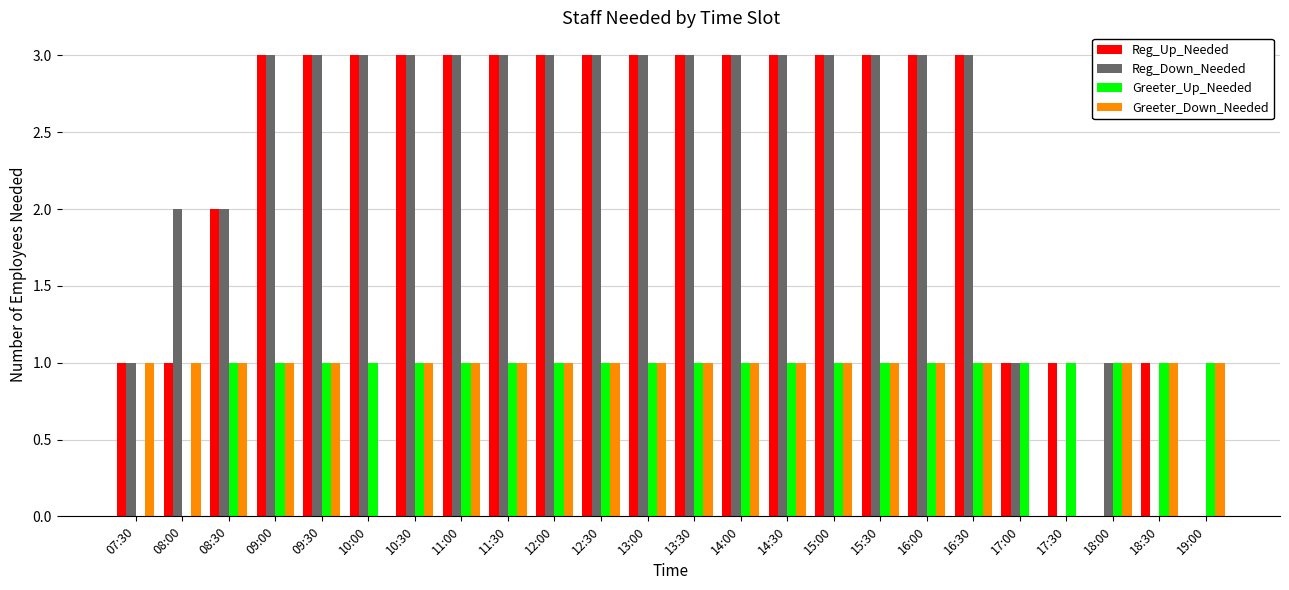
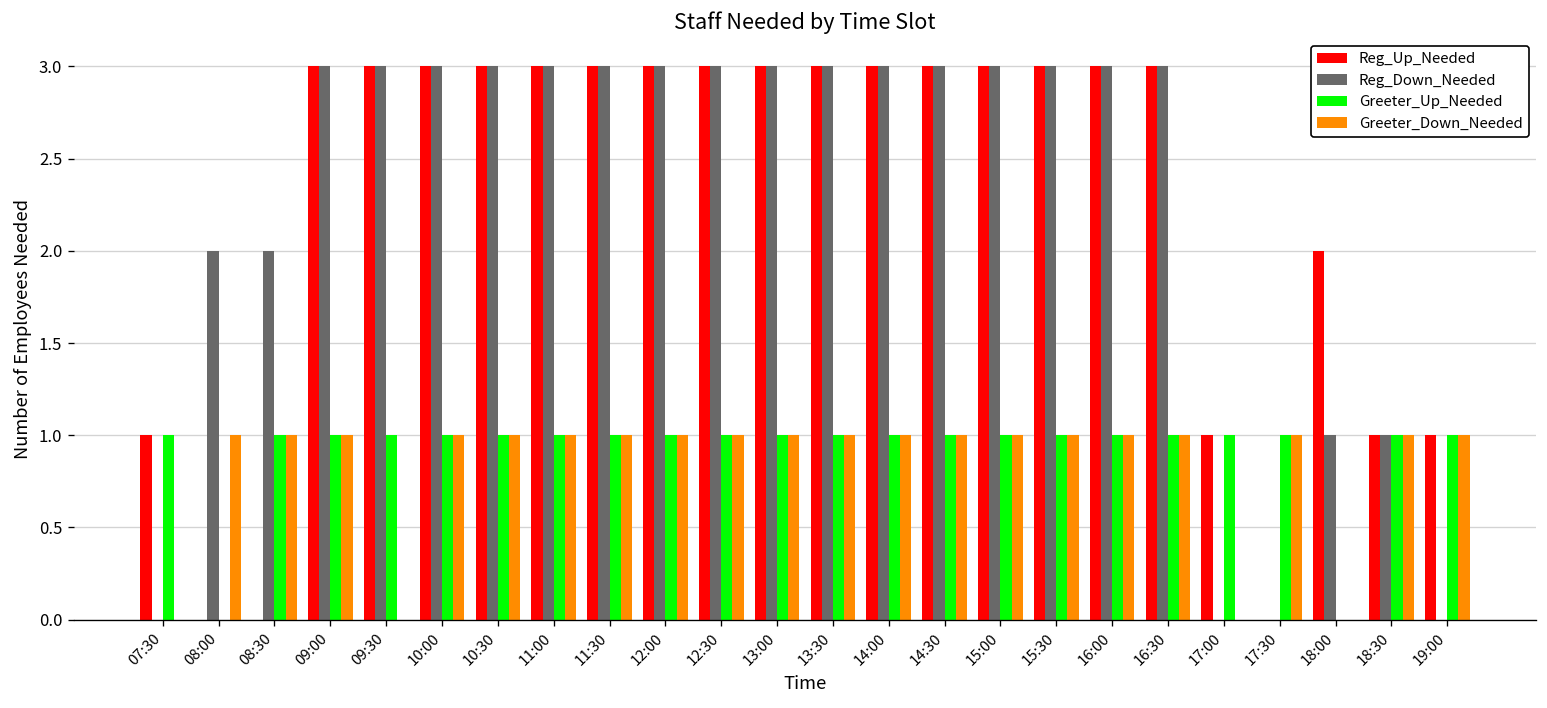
Reg_Down_Needed, 07:30: 1 -> 0
Greeter_Up_Needed, 07:30: 0 -> 1
Greeter_Down_Needed, 07:30: 1 -> 0
Reg_Up_Needed, 08:00: 1 -> 0
Reg_Up_Needed, 08:30: 2 -> 0
Greeter_Down_Needed, 09:30: 1 -> 0
Greeter_Down_Needed, 10:00: 0 -> 1
Reg_Down_Needed, 17:00: 1 -> 0
Reg_Up_Needed, 17:30: 1 -> 0
Greeter_Down_Needed, 17:30: 0 -> 1
Reg_Up_Needed, 18:00: 0 -> 2
Greeter_Up_Needed, 18:00: 1 -> 0
Greeter_Down_Needed, 18:00: 1 -> 0
Reg_Down_Needed, 18:30: 0 -> 1
Reg_Up_Needed, 19:00: 0 -> 1
